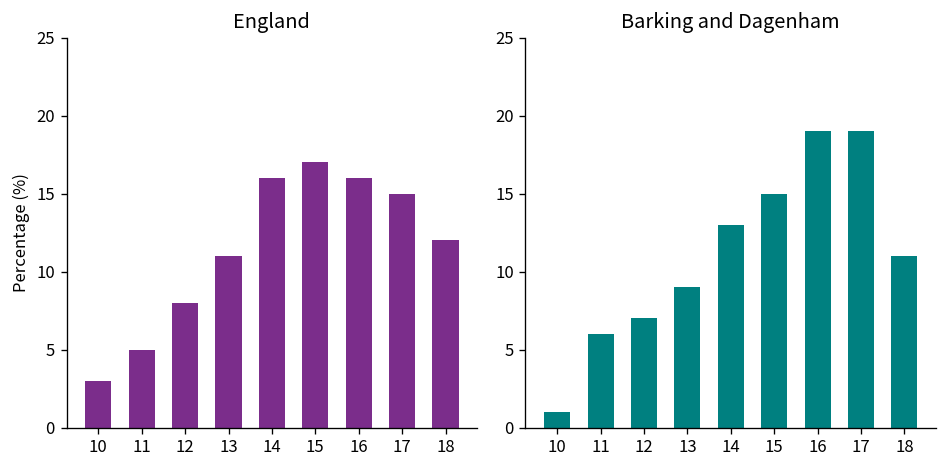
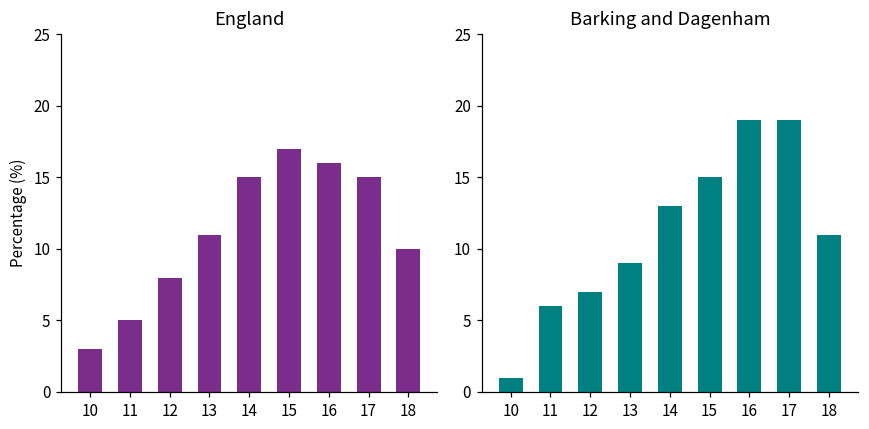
England, 14: 16 -> 15
England, 18: 12 -> 10
